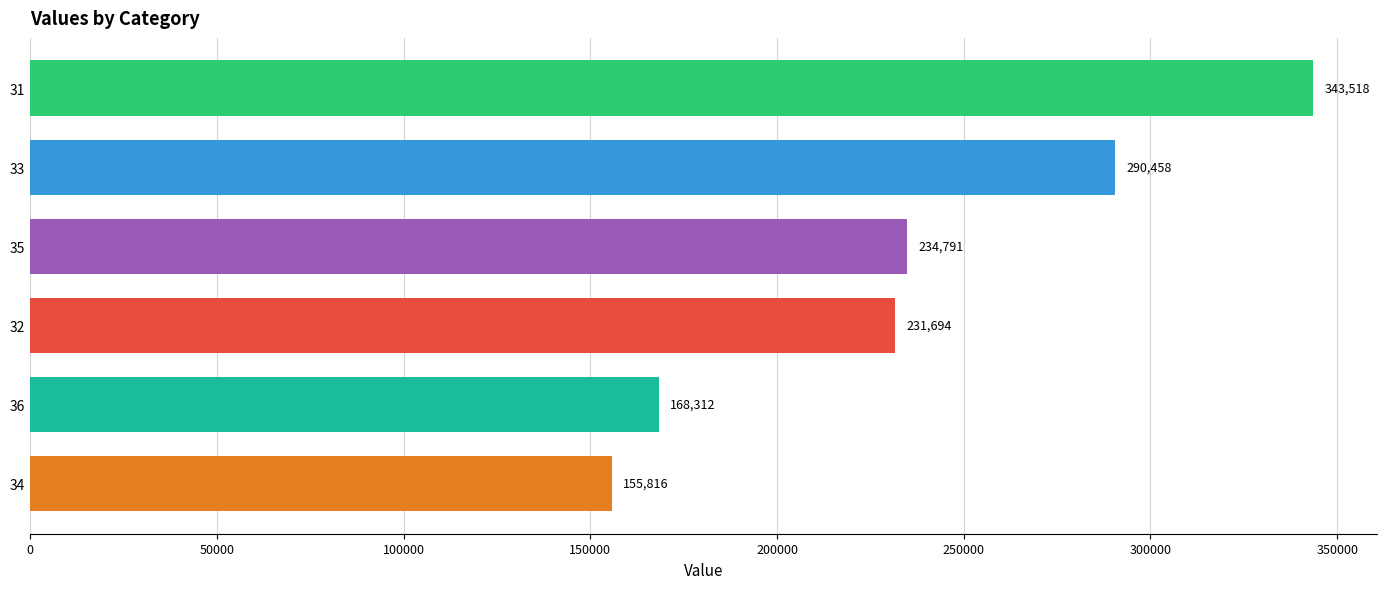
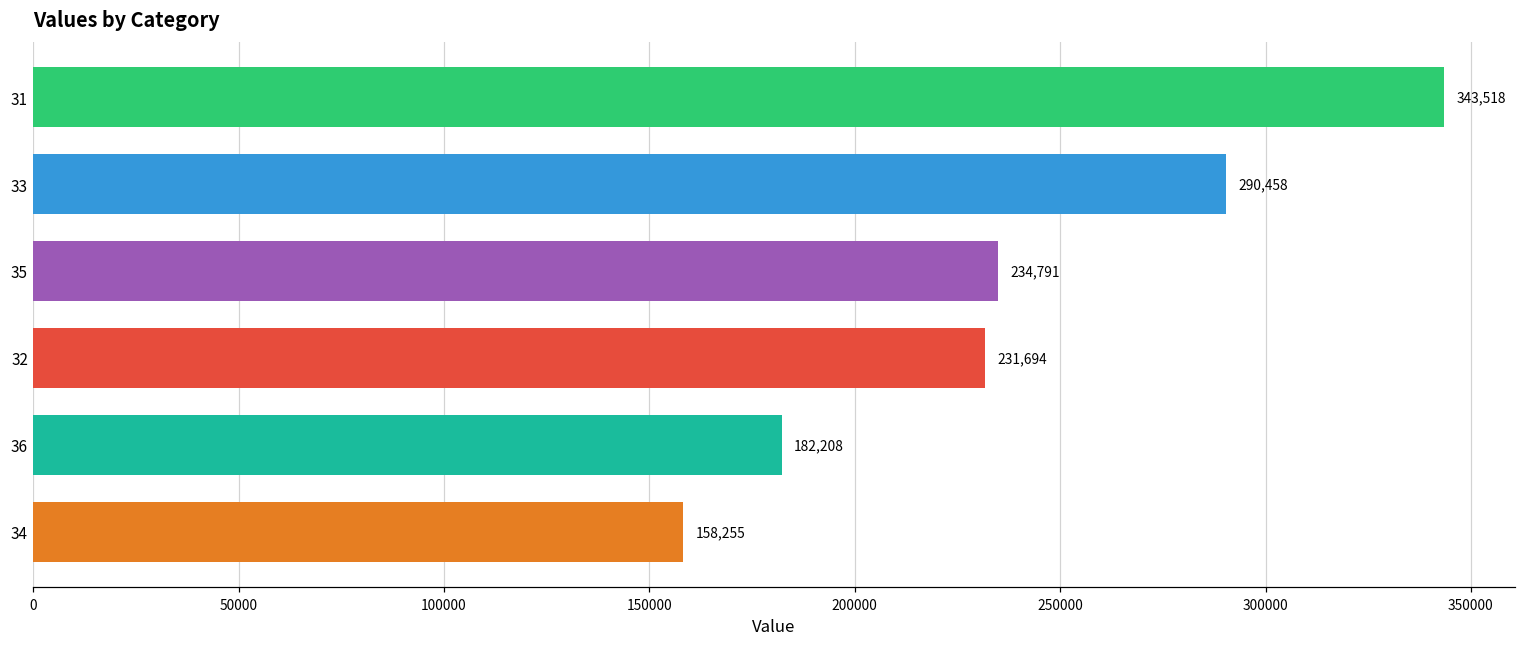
36: 168,312 -> 182,208
34: 155,816 -> 158,255
